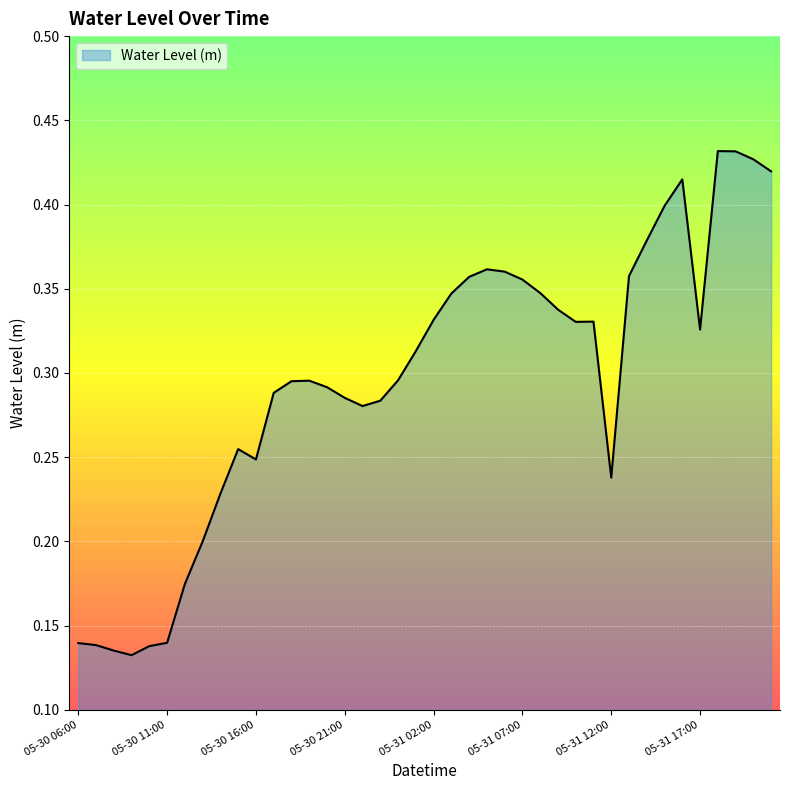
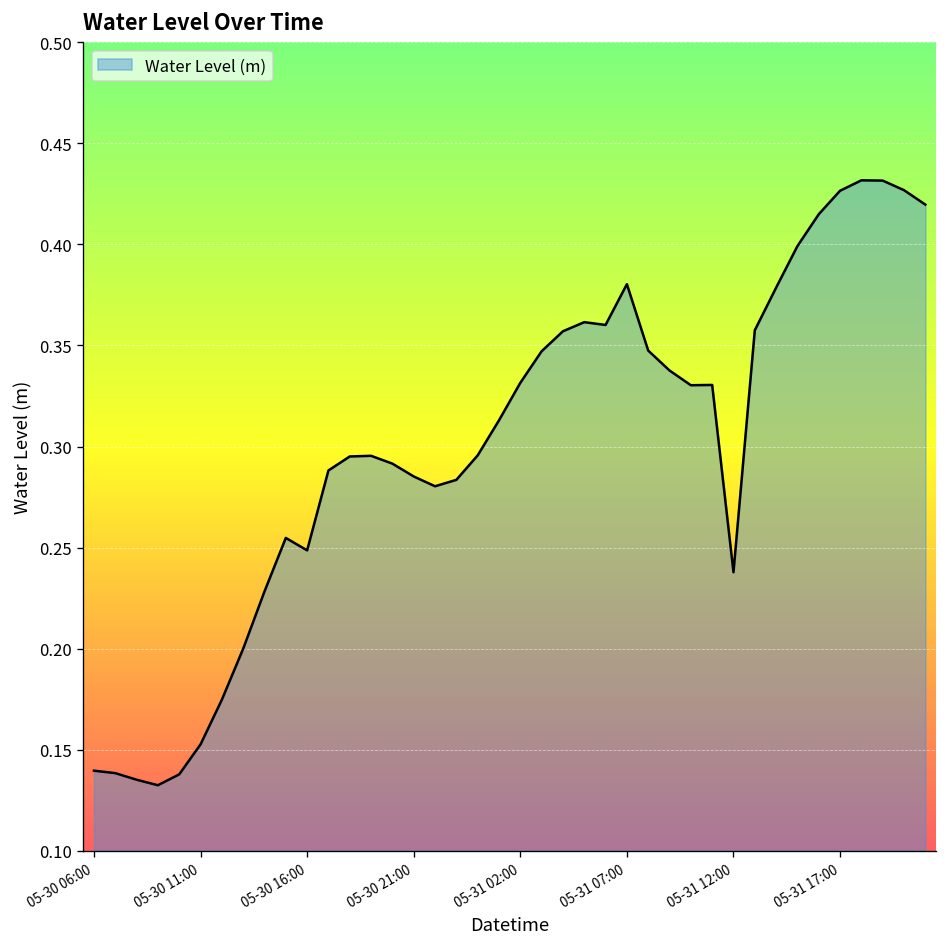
05-30 11:00: 0.140 -> 0.153
05-31 07:00: 0.355 -> 0.380
05-31 17:00: 0.326 -> 0.427
